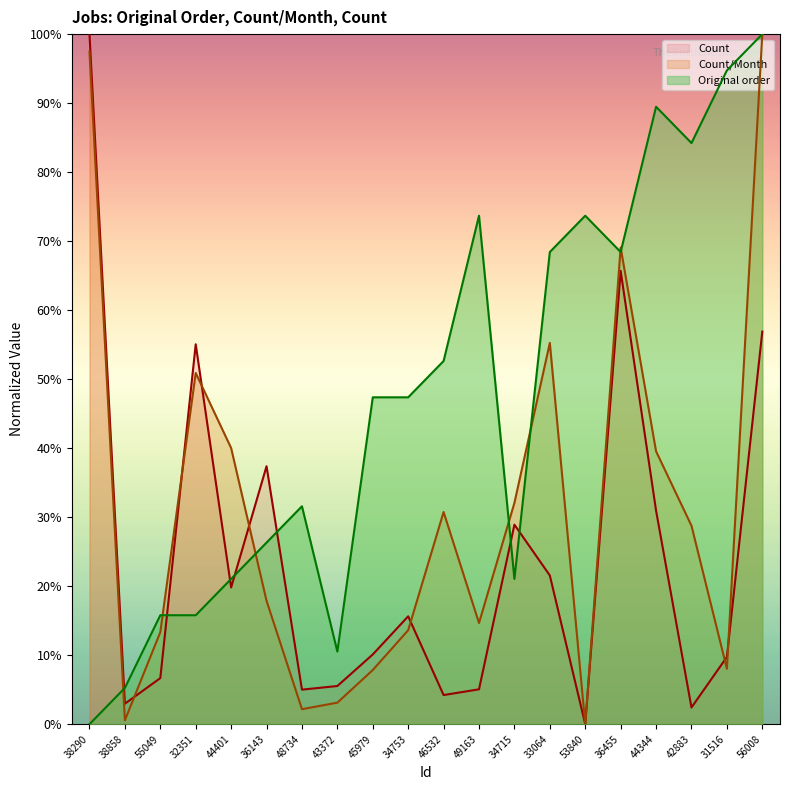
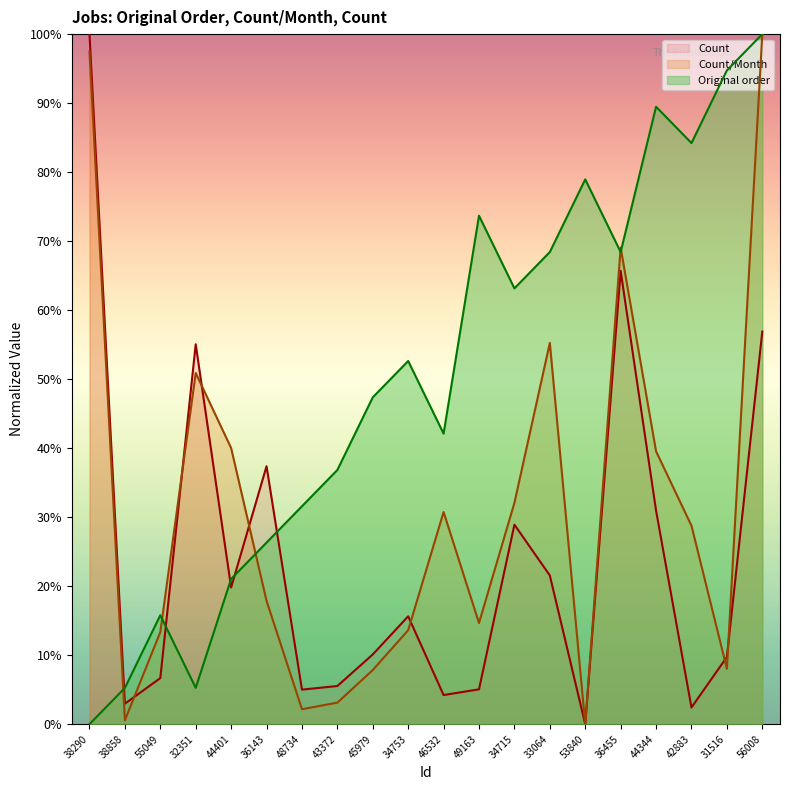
Original order, 32351: 16% -> 5%
Original order, 43372: 11% -> 37%
Original order, 34753: 47% -> 53%
Original order, 46532: 53% -> 42%
Original order, 34715: 21% -> 63%
Original order, 53840: 74% -> 79%
